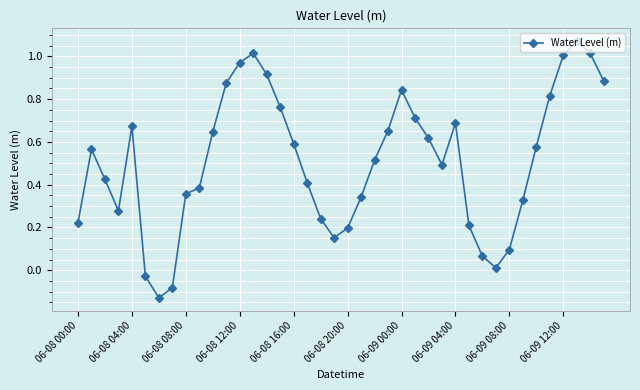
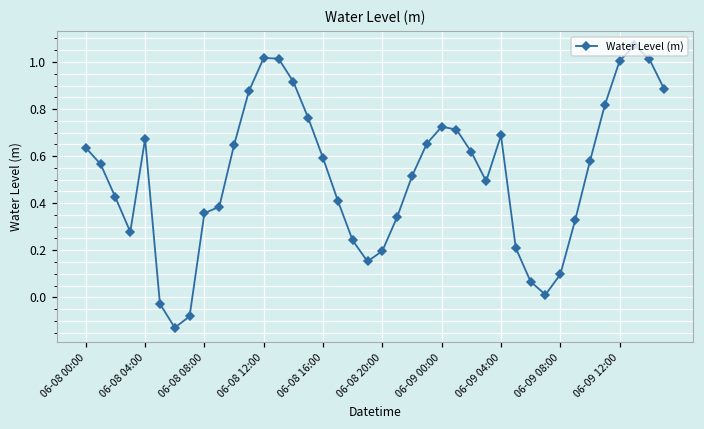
06-08 00:00: 0.22 -> 0.64
06-08 12:00: 0.97 -> 1.02
06-09 00:00: 0.84 -> 0.72
